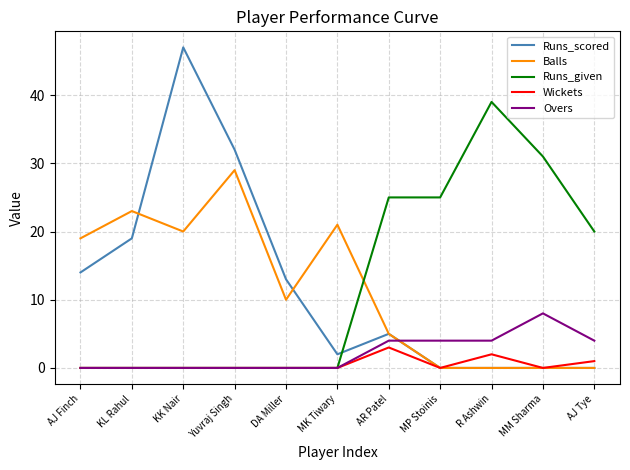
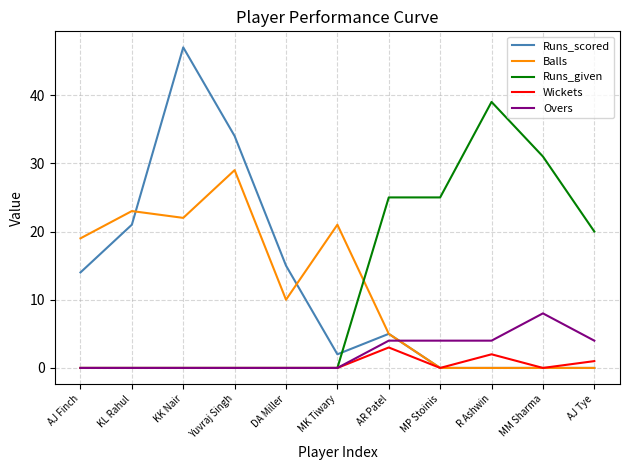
Runs_scored, KL Rahul: 19 -> 21
Balls, KK Nair: 20 -> 22
Runs_scored, Yuvraj Singh: 32 -> 34
Runs_scored, DA Miller: 13 -> 15
